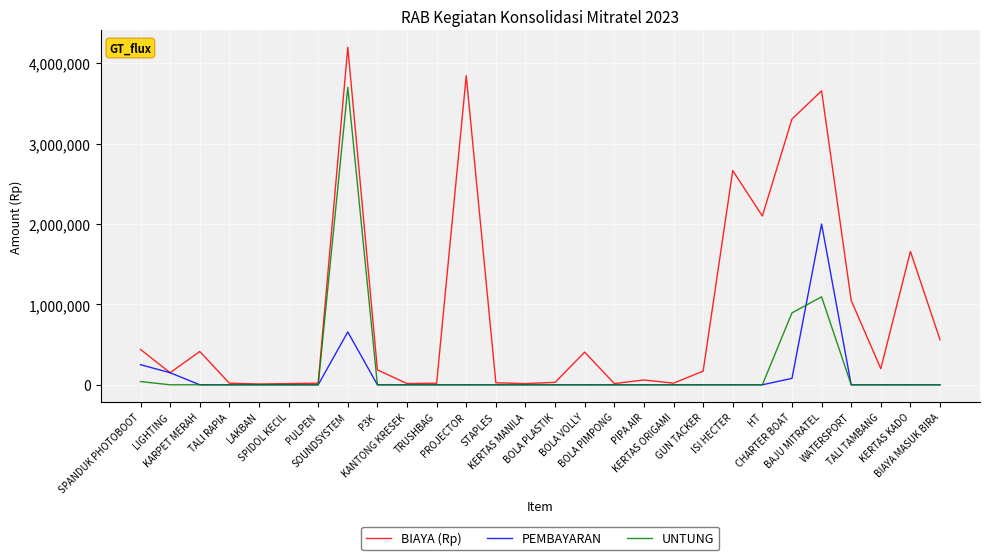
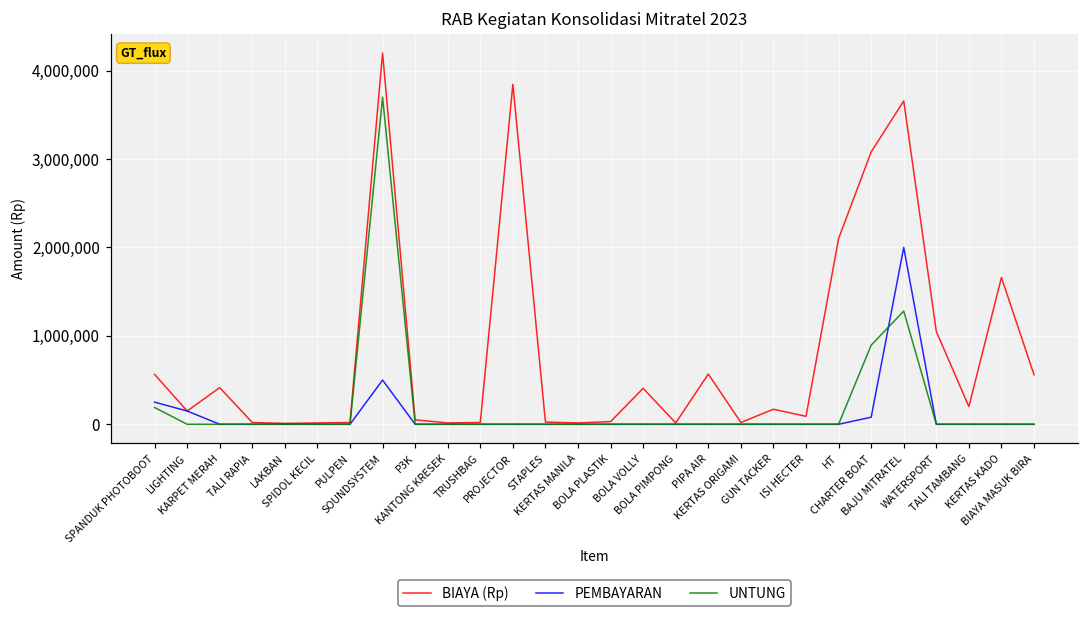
BIAYA (Rp), SPANDUK PHOTOBOOT: 400,000 -> 600,000
UNTUNG, SPANDUK PHOTOBOOT: 0 -> 200,000
PEMBAYARAN, SOUNDSYSTEM: 700,000 -> 500,000
BIAYA (Rp), P3K: 200,000 -> 100,000
BIAYA (Rp), PIPA AIR: 100,000 -> 600,000
BIAYA (Rp), ISI HECTER: 2,700,000 -> 100,000
BIAYA (Rp), CHARTER BOAT: 3,300,000 -> 3,100,000
UNTUNG, BAJU MITRATEL: 1,100,000 -> 1,300,000
